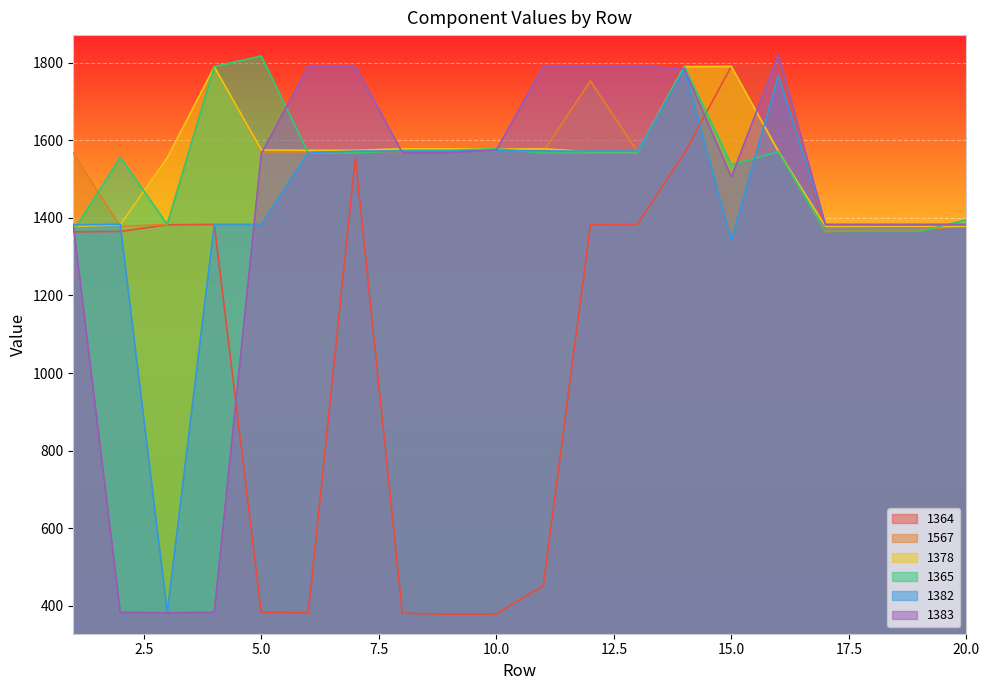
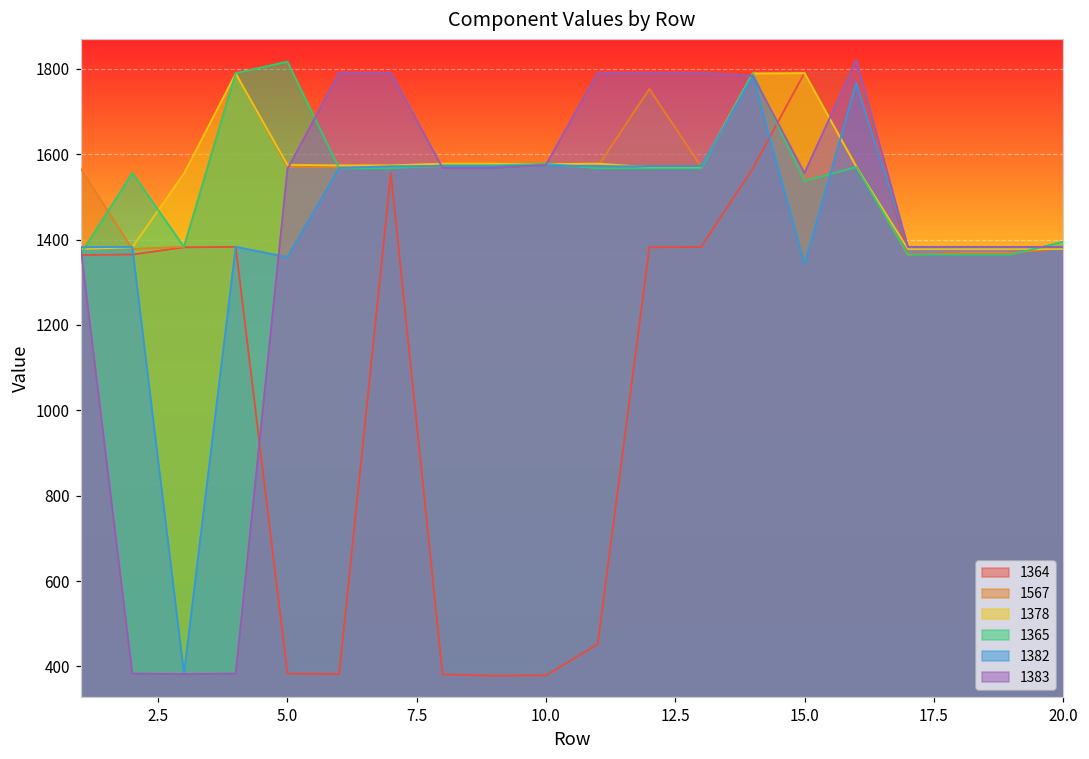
1382, 5.0: 1380 -> 1360
1383, 15.0: 1510 -> 1560
